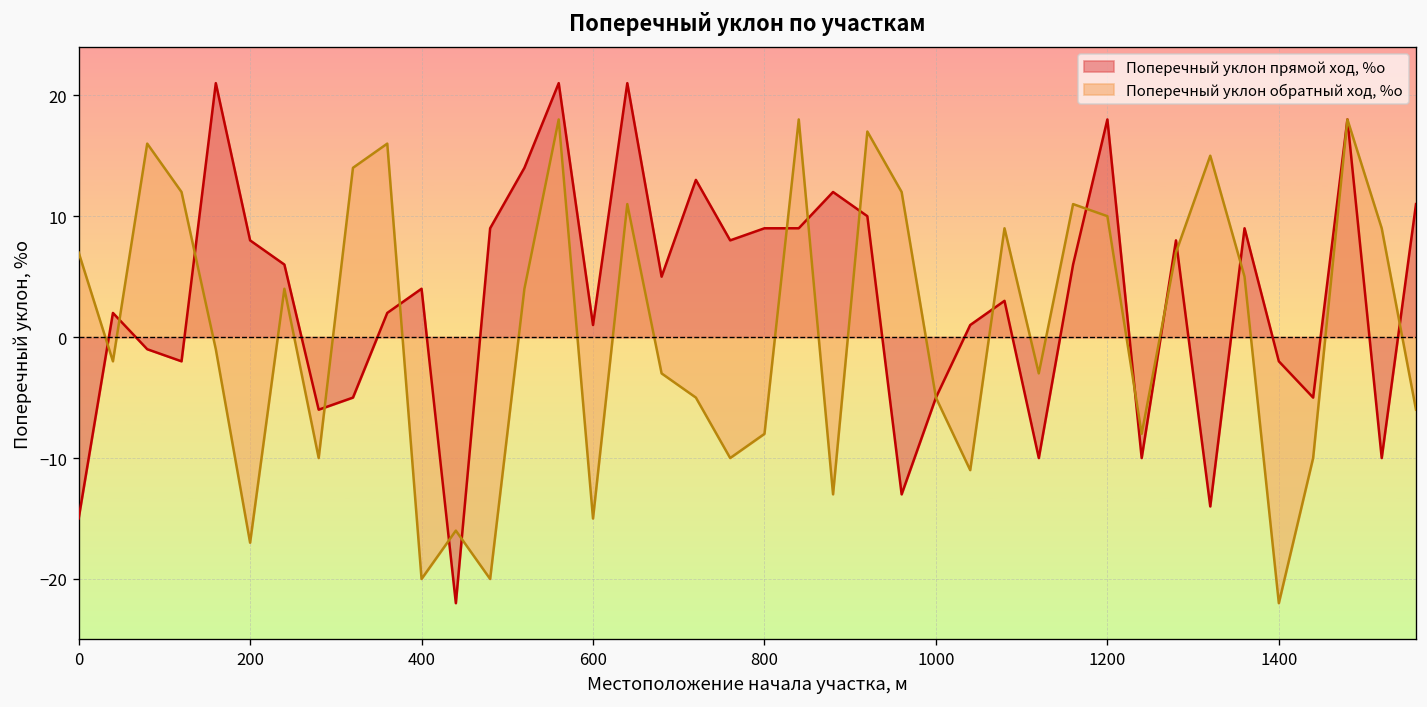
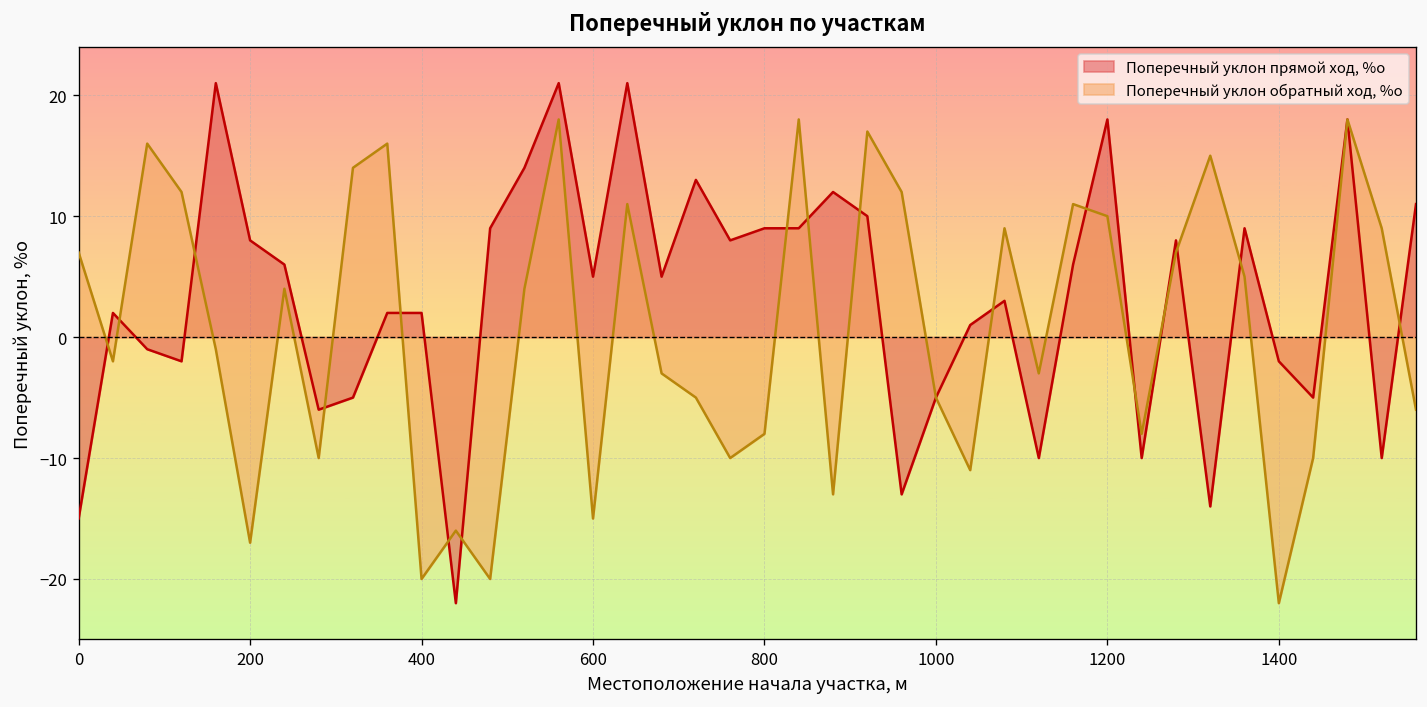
Поперечный уклон прямой ход, %о, 400: 4 -> 2
Поперечный уклон прямой ход, %о, 600: 1 -> 5
